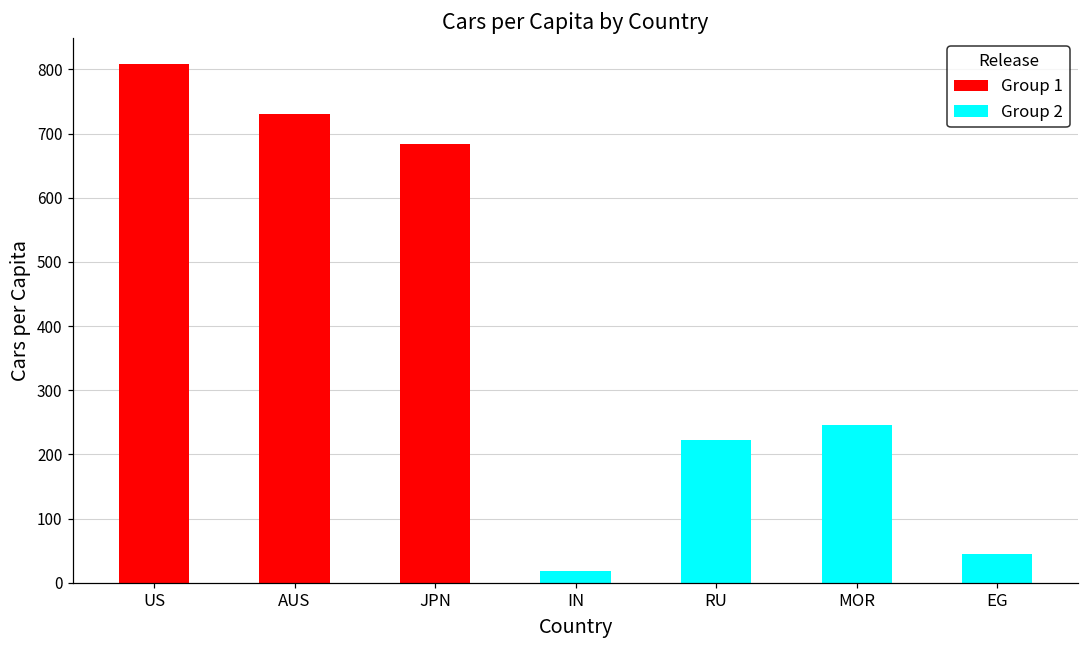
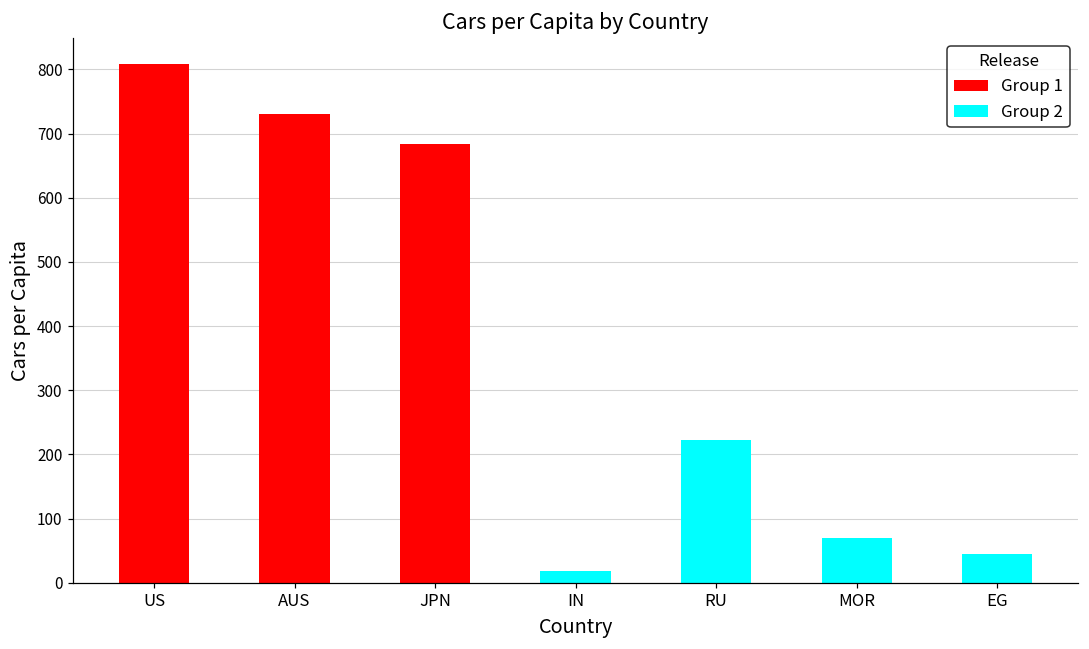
Group 2, MOR: 250 -> 70
